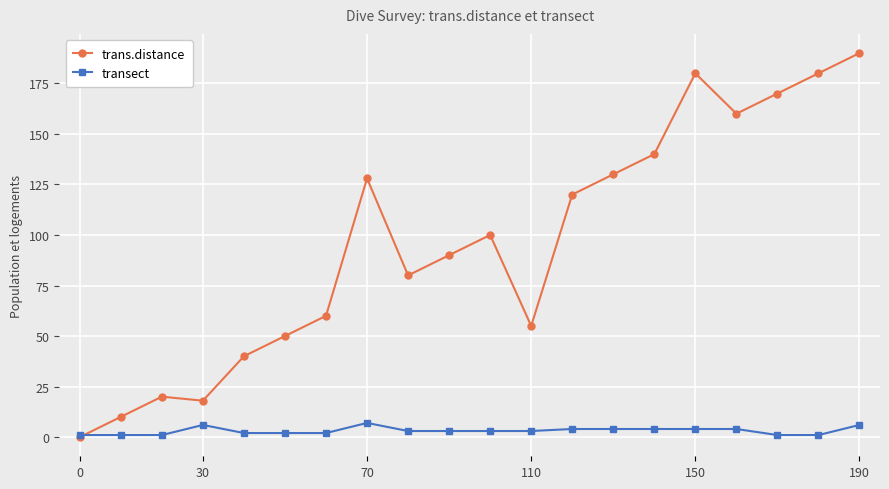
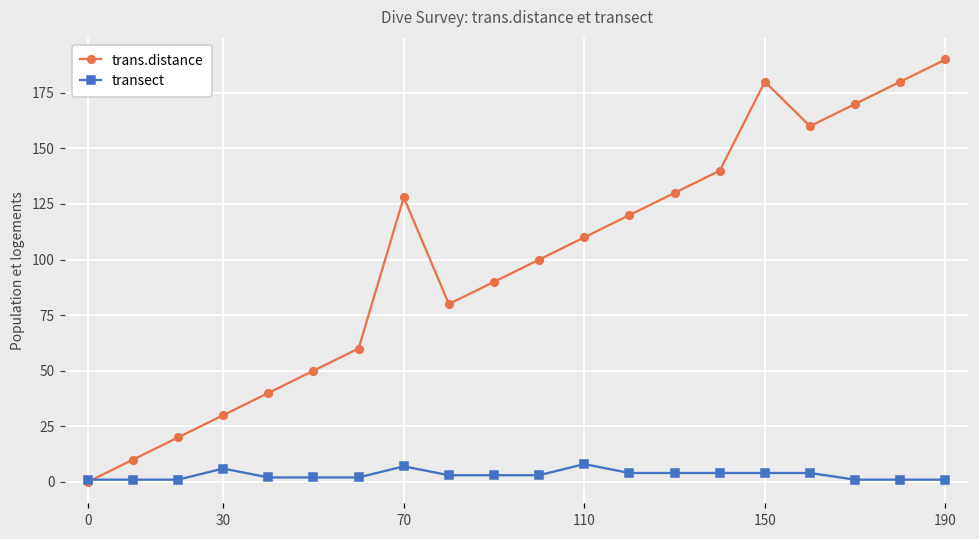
trans.distance, 30: 18 -> 30
trans.distance, 110: 55 -> 110
transect, 110: 3 -> 8
transect, 190: 6 -> 1
